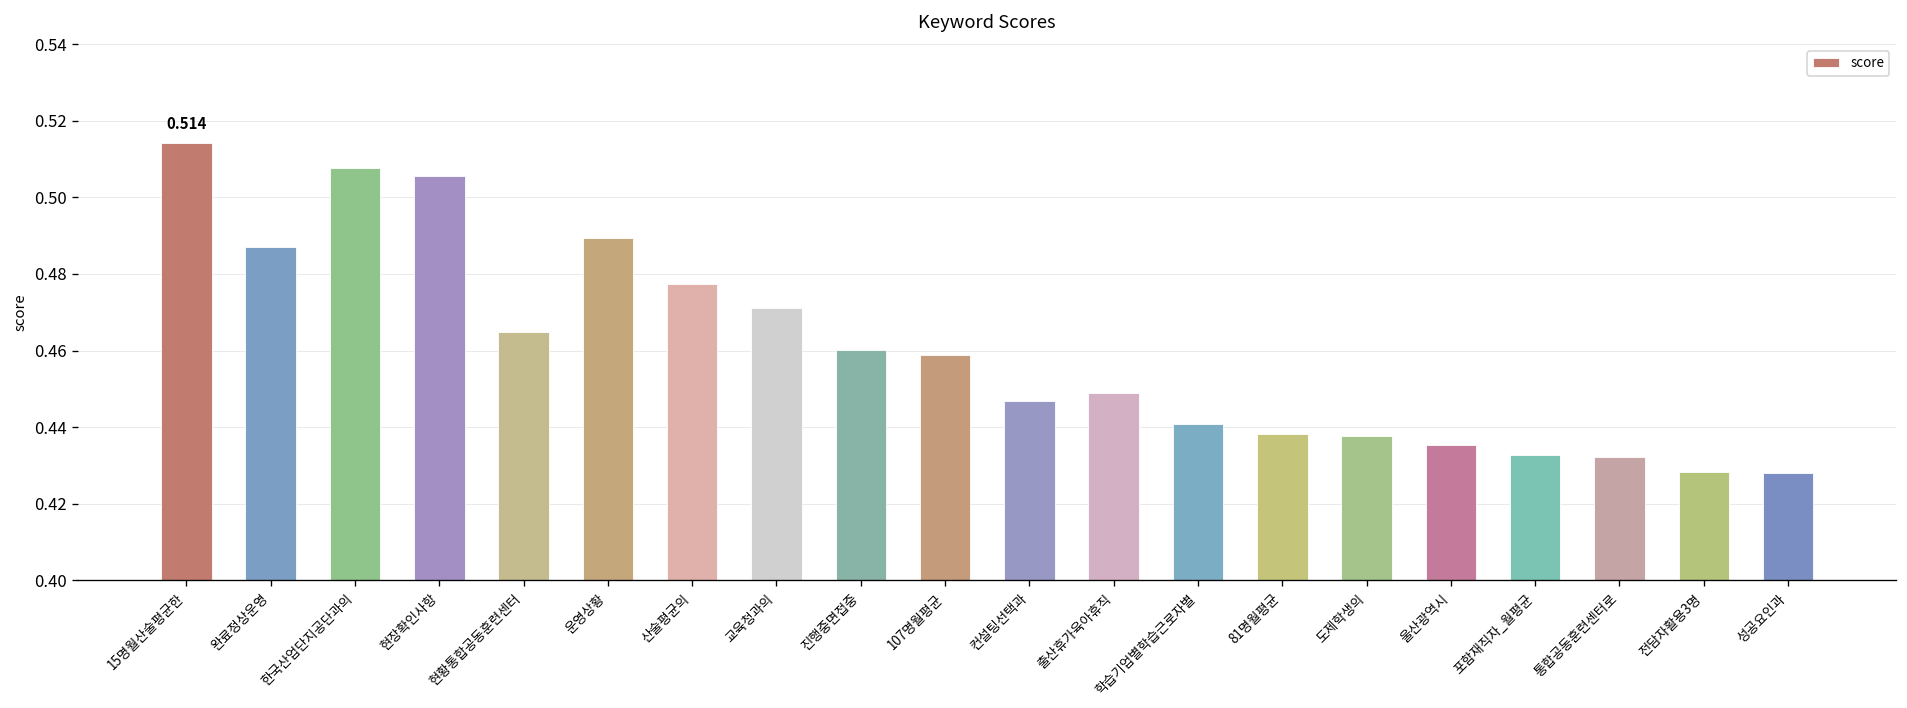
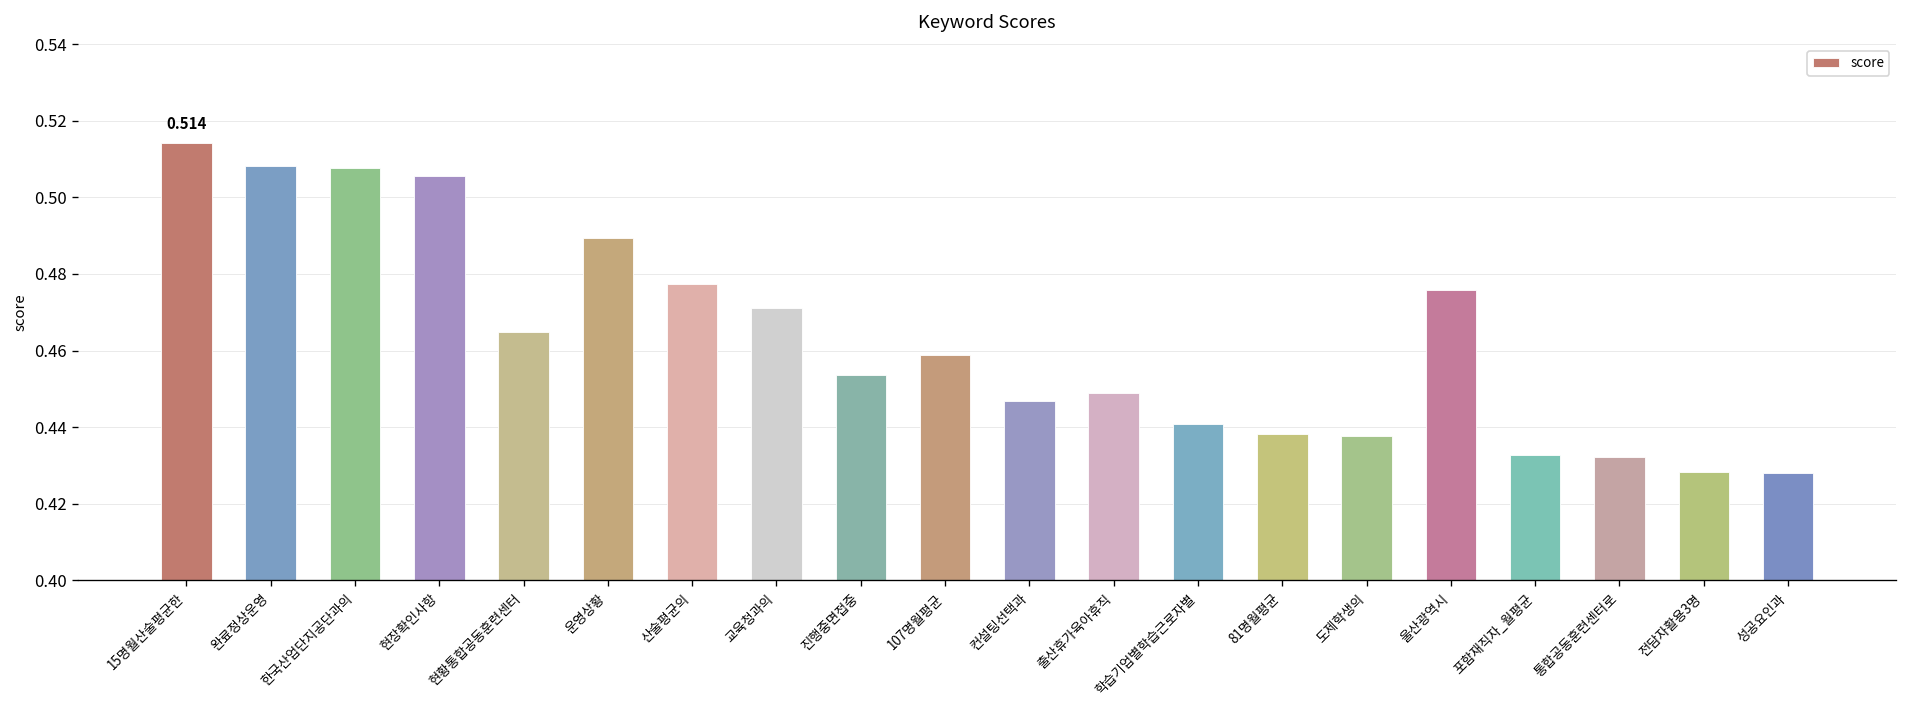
완료정상운영: 0.487 -> 0.508
진행중면접중: 0.460 -> 0.454
울산광역시: 0.435 -> 0.476
